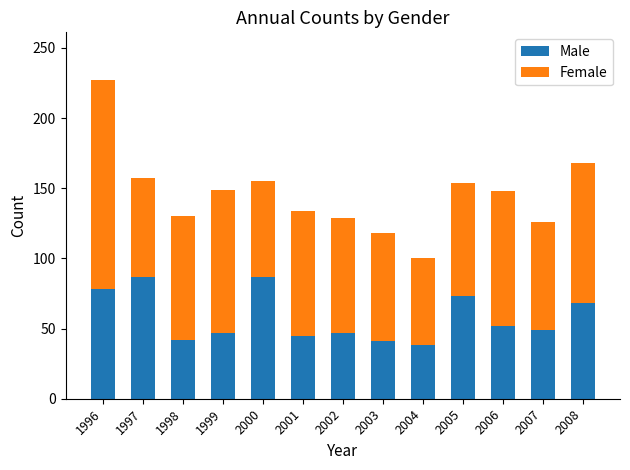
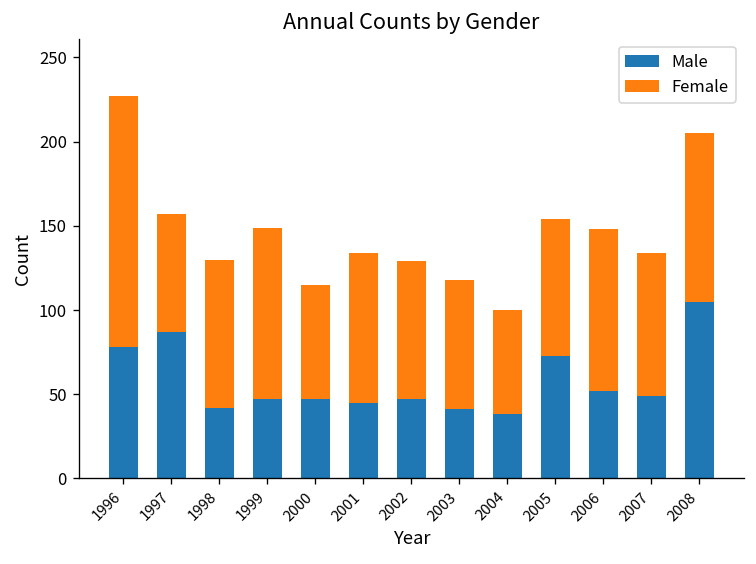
Male, 2000: 87 -> 47
Female, 2007: 77 -> 85
Male, 2008: 68 -> 105
